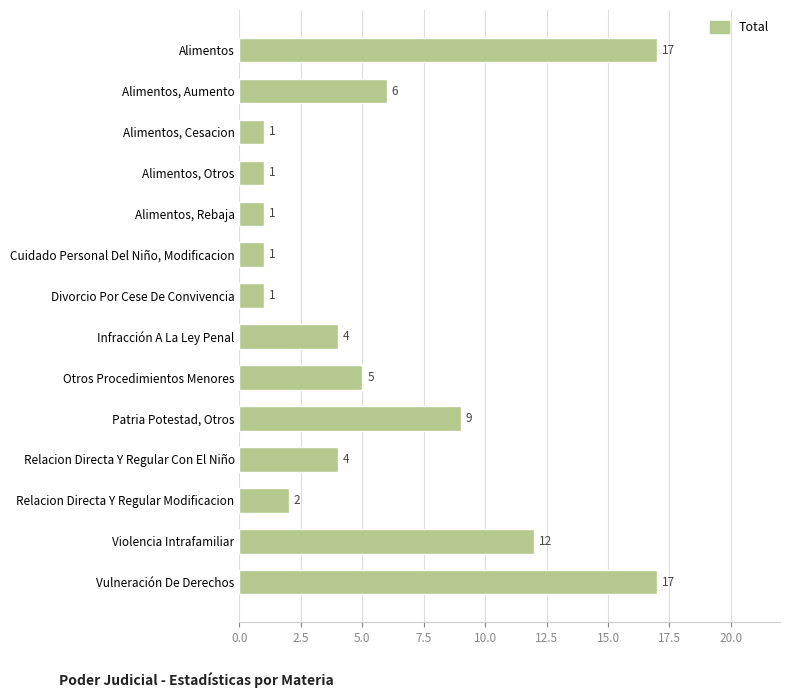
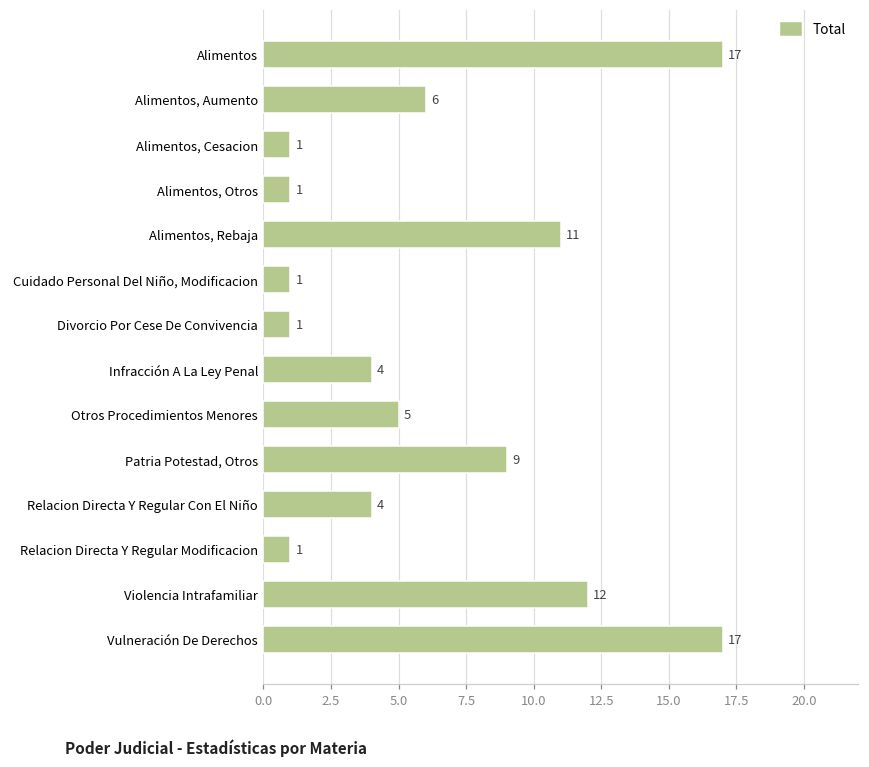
Alimentos, Rebaja: 1 -> 11
Relacion Directa Y Regular Modificacion: 2 -> 1
